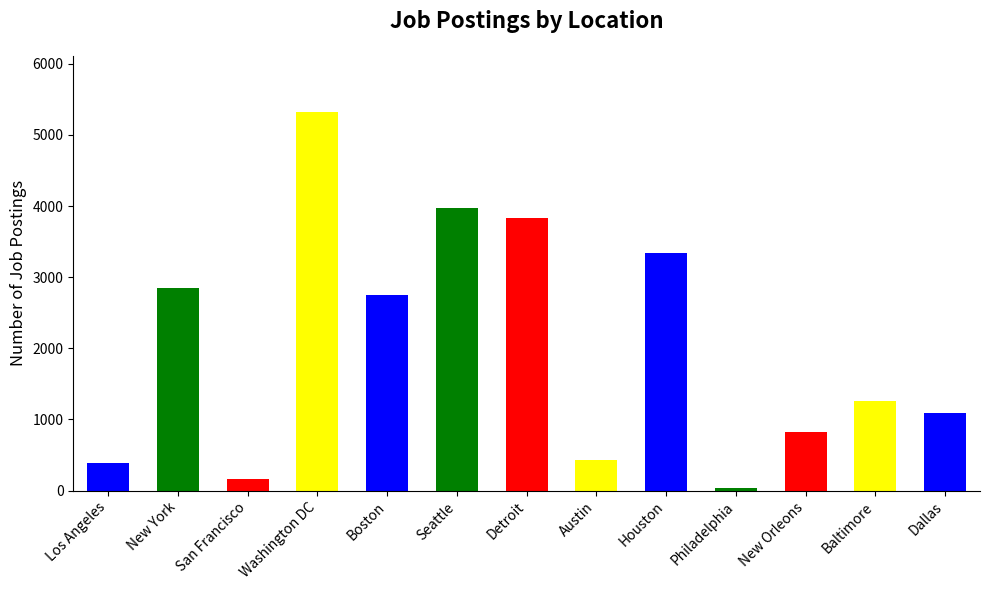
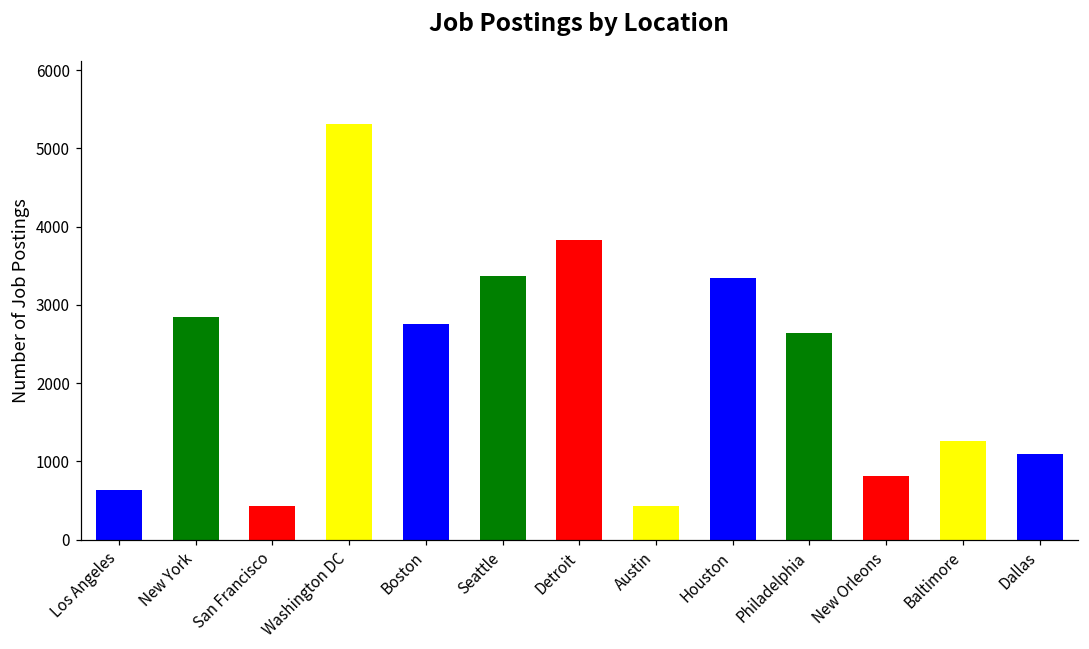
Los Angeles: 400 -> 600
San Francisco: 200 -> 400
Seattle: 4000 -> 3400
Philadelphia: 0 -> 2600
